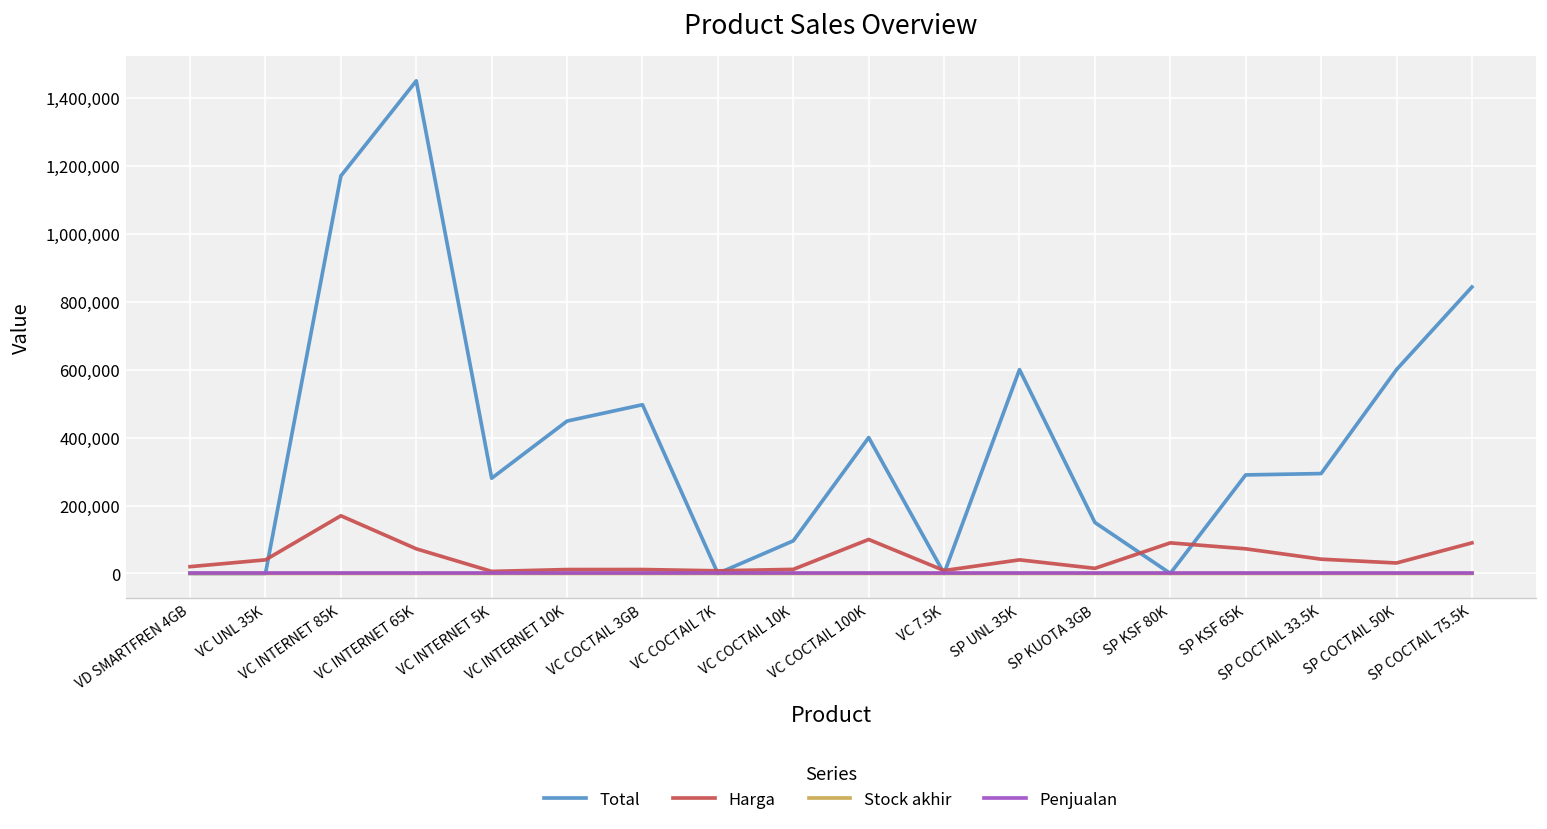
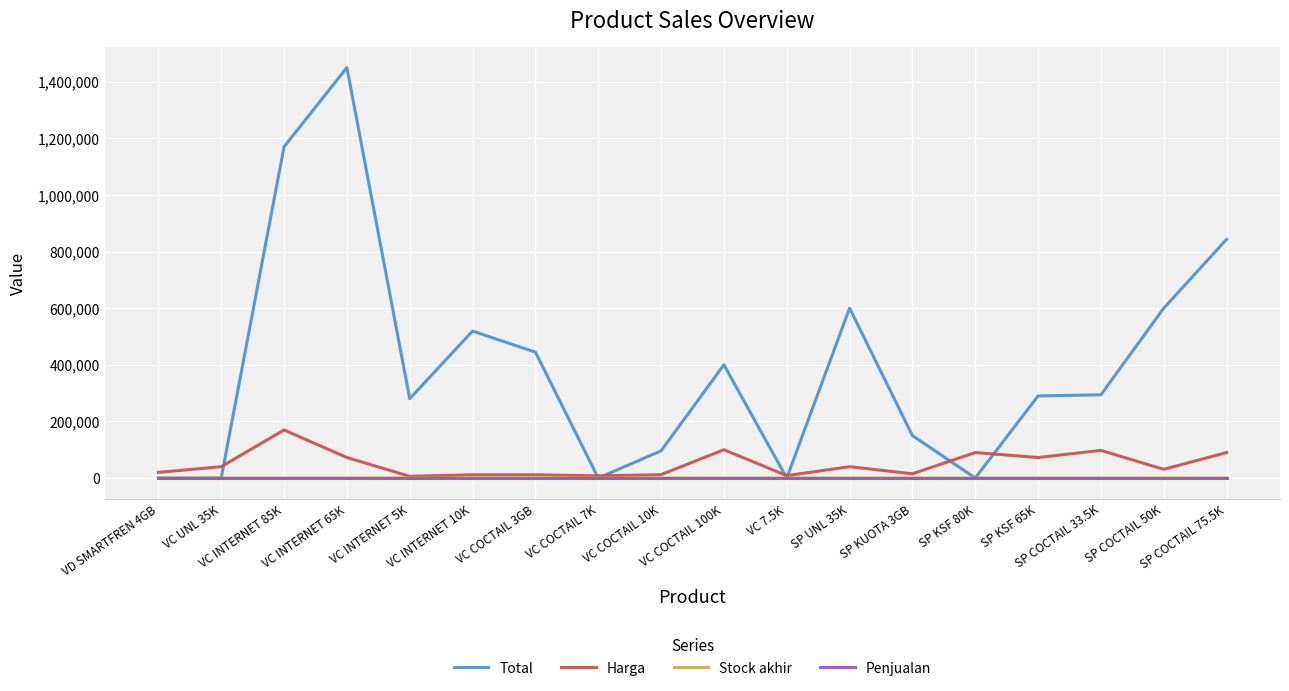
Total, VC INTERNET 10K: 450,000 -> 520,000
Total, VC COCTAIL 3GB: 500,000 -> 440,000
Harga, SP COCTAIL 33.5K: 40,000 -> 100,000
